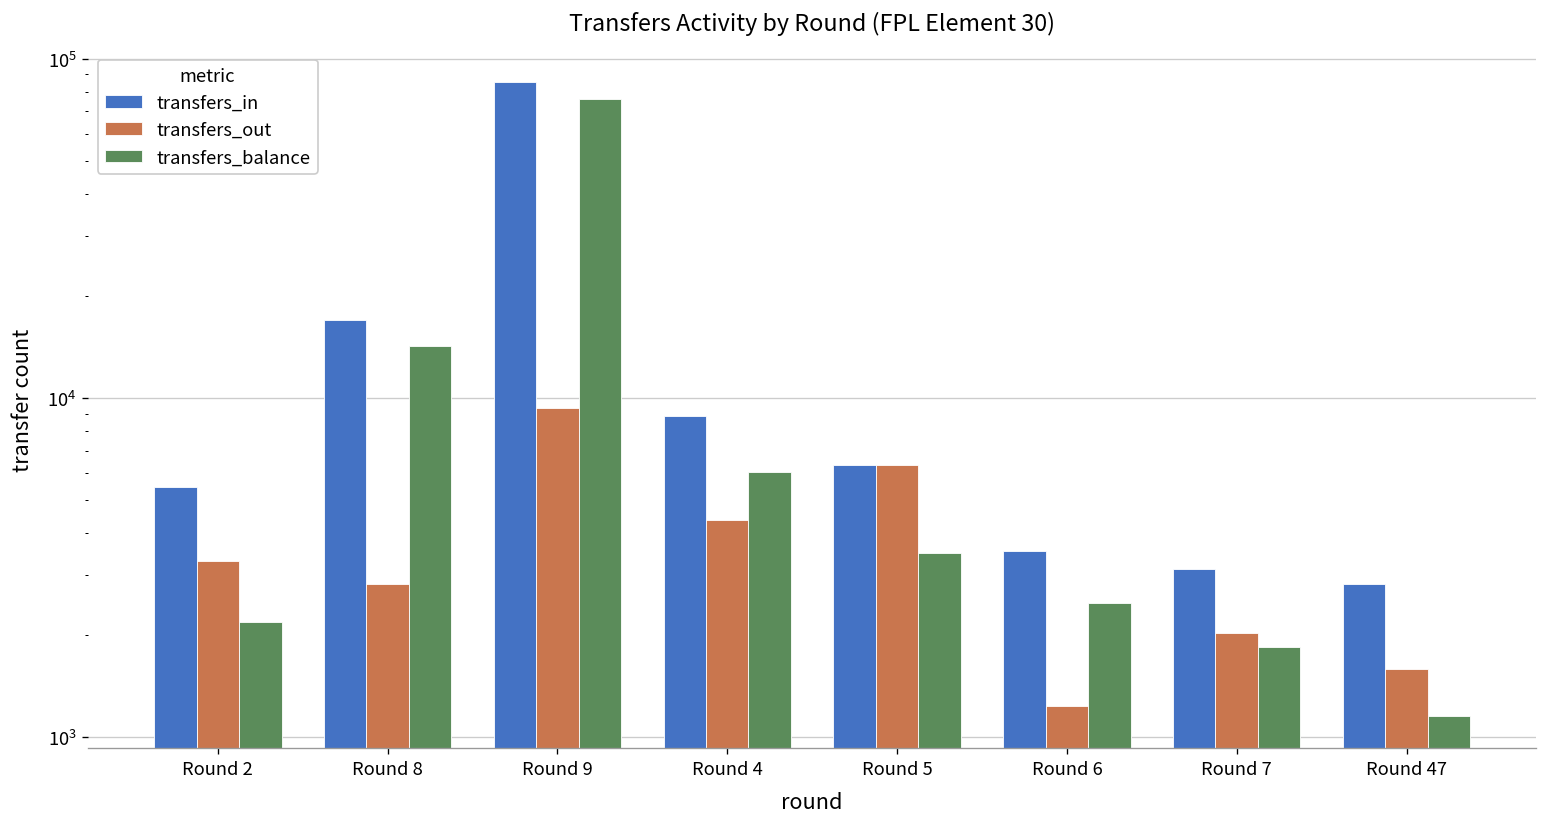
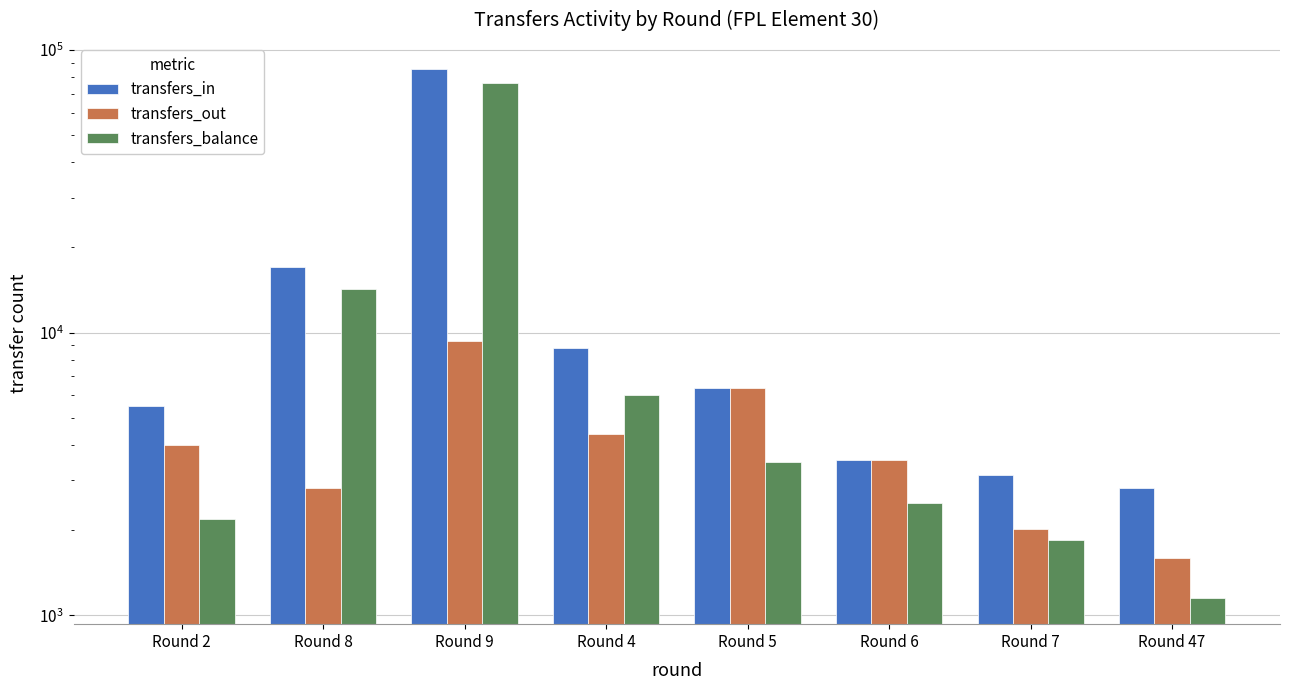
transfers_out, Round 2: 3300 -> 4000
transfers_out, Round 6: 1200 -> 3500
